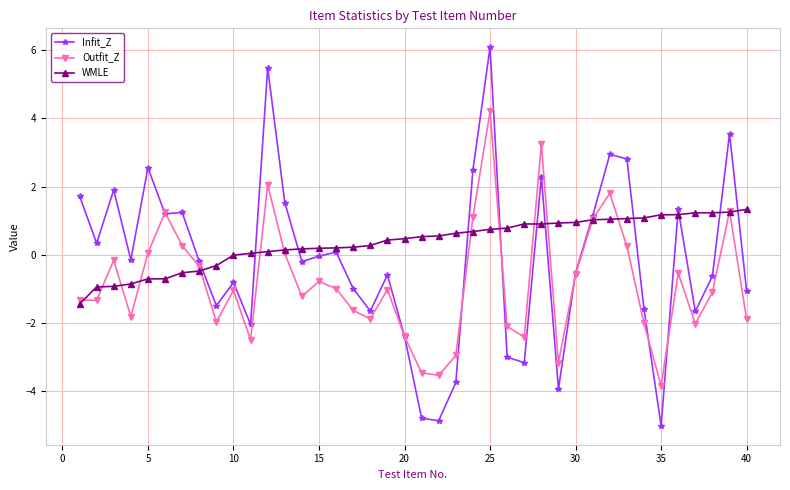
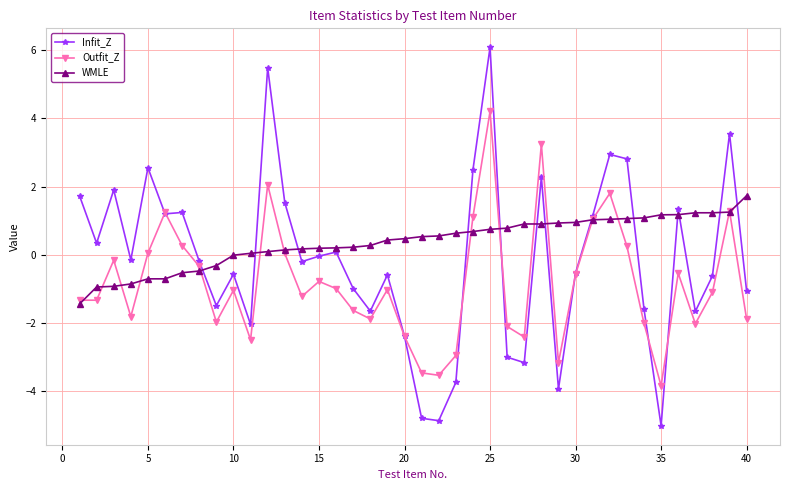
Infit_Z, 10: -0.8 -> -0.6
WMLE, 40: 1.3 -> 1.7
